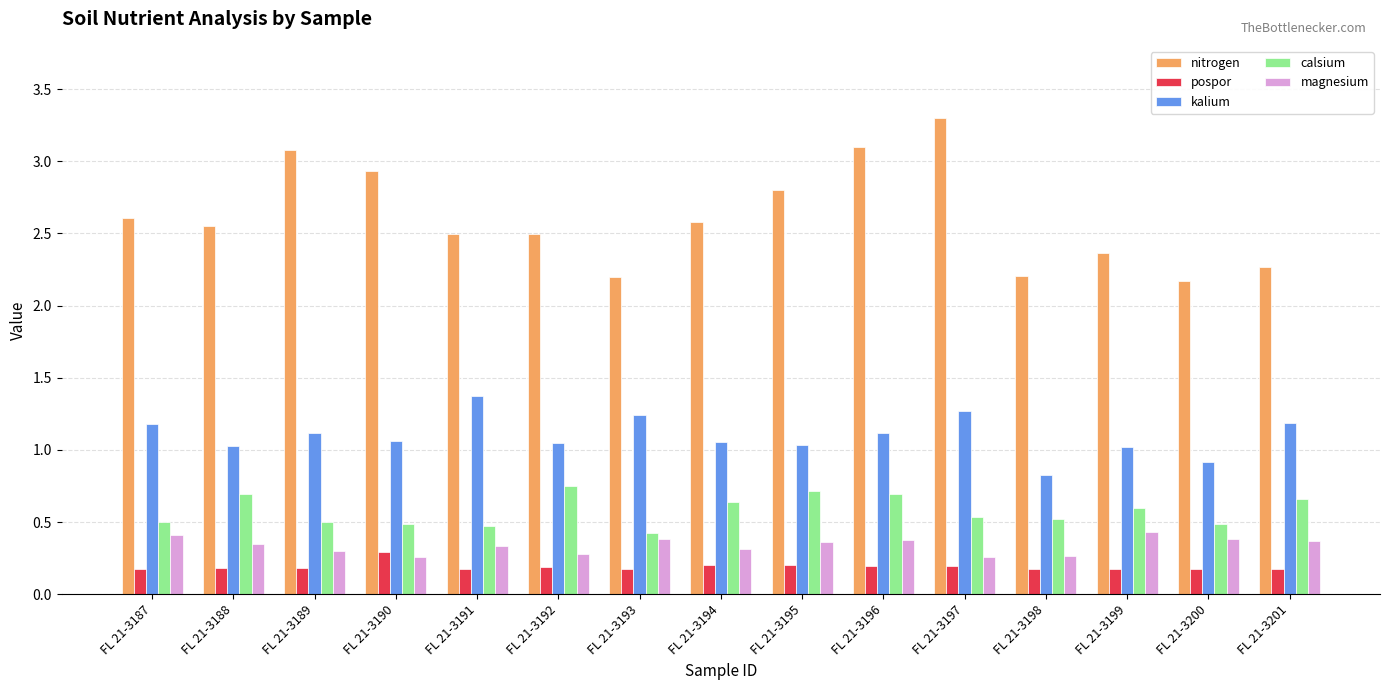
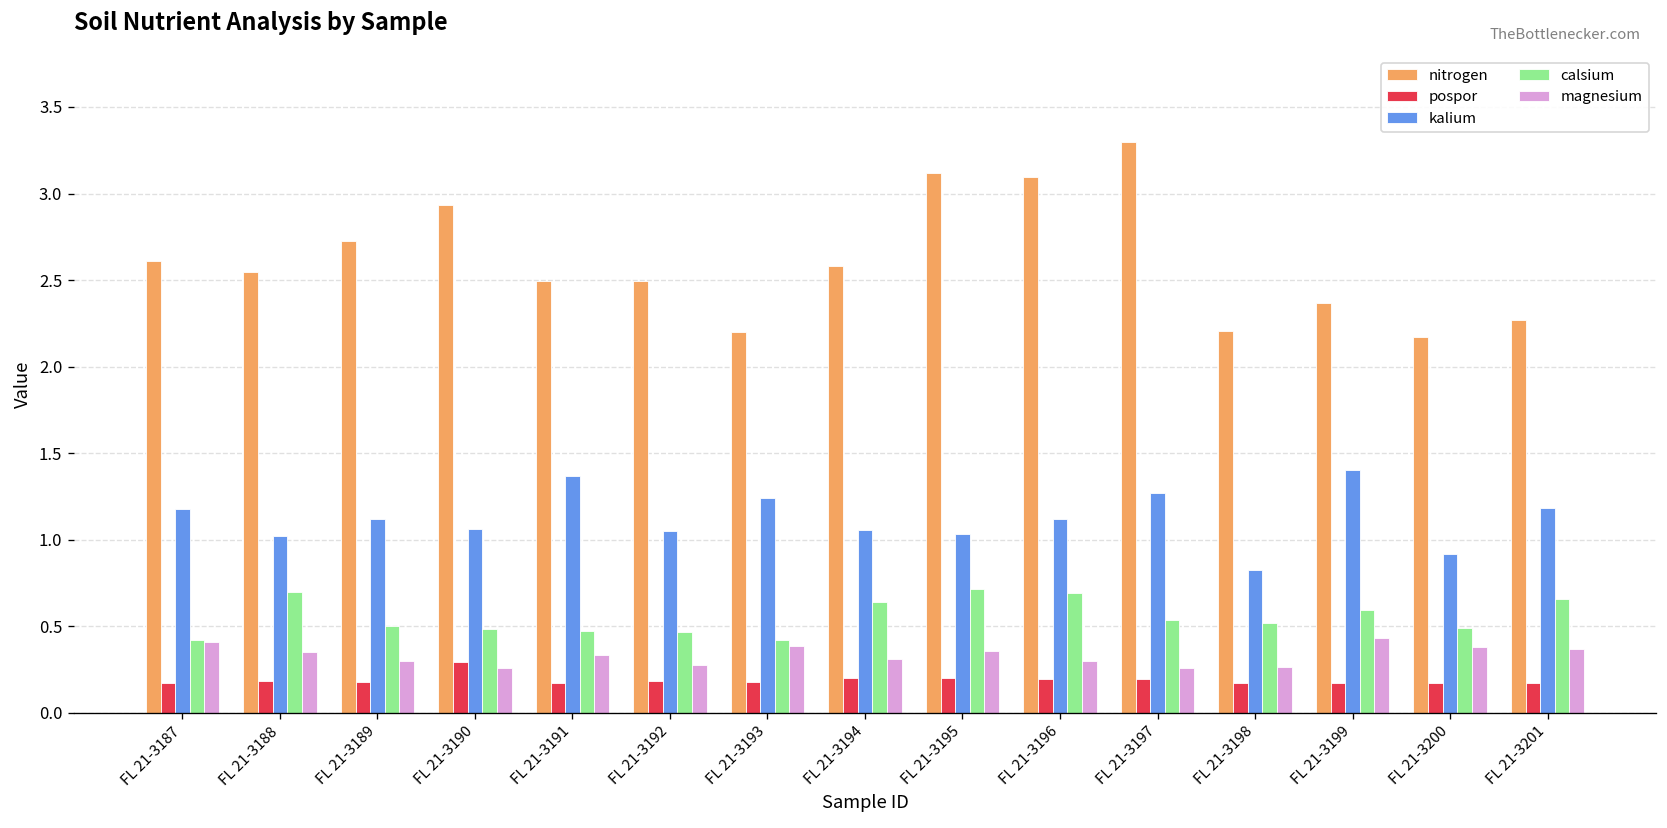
calsium, FL 21-3187: 0.50 -> 0.42
nitrogen, FL 21-3189: 3.08 -> 2.72
calsium, FL 21-3192: 0.75 -> 0.47
nitrogen, FL 21-3195: 2.80 -> 3.12
magnesium, FL 21-3196: 0.37 -> 0.30
kalium, FL 21-3199: 1.02 -> 1.40
